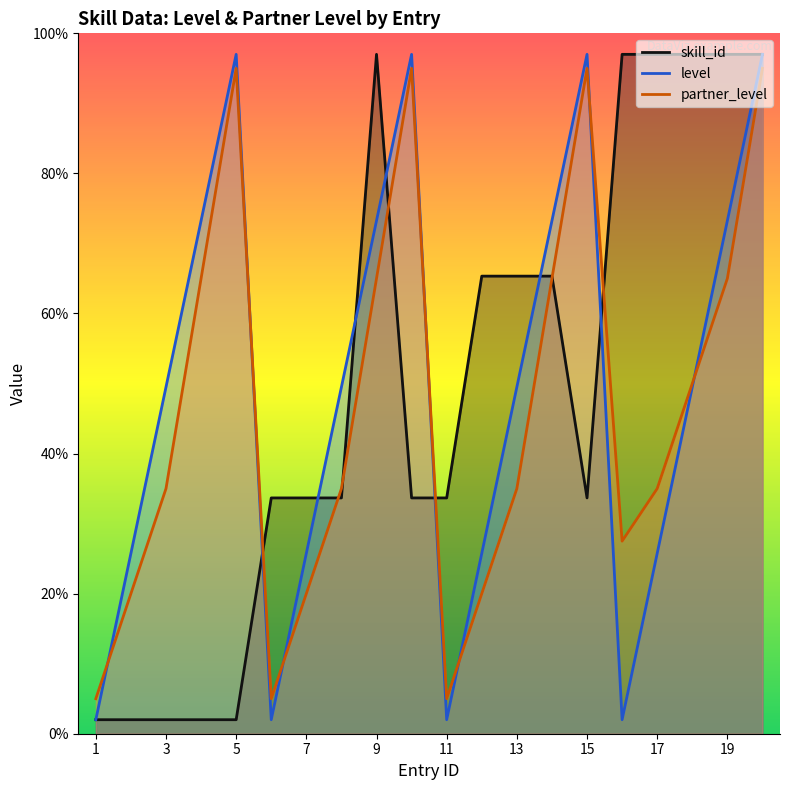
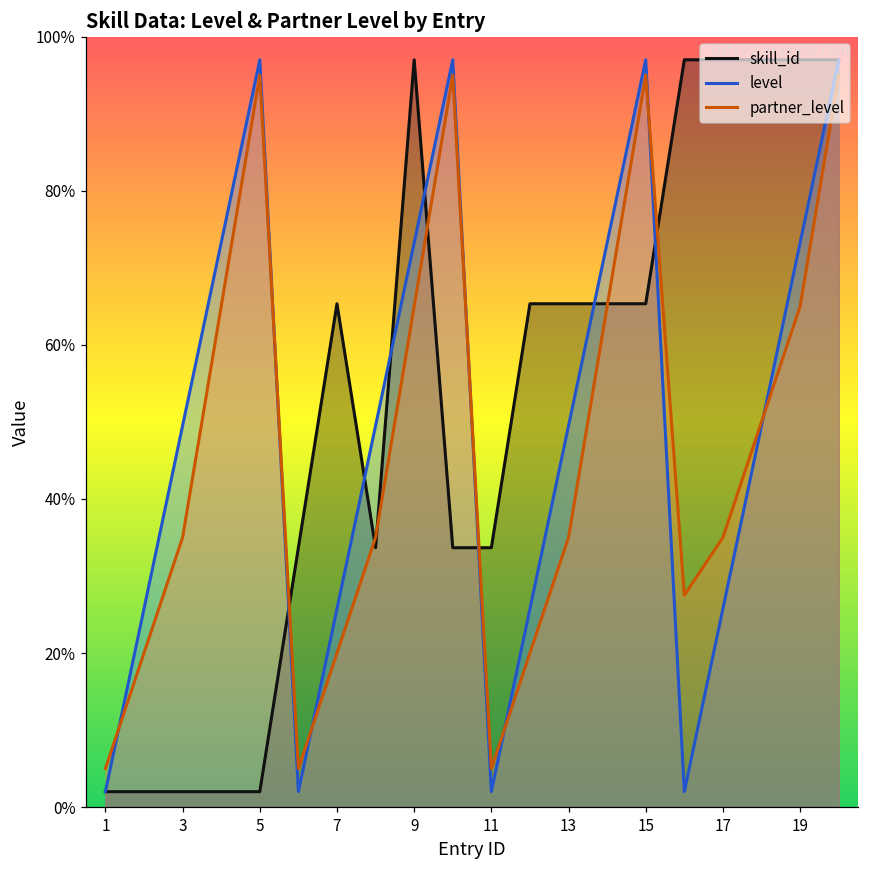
skill_id, 7: 34% -> 65%
skill_id, 15: 34% -> 65%
